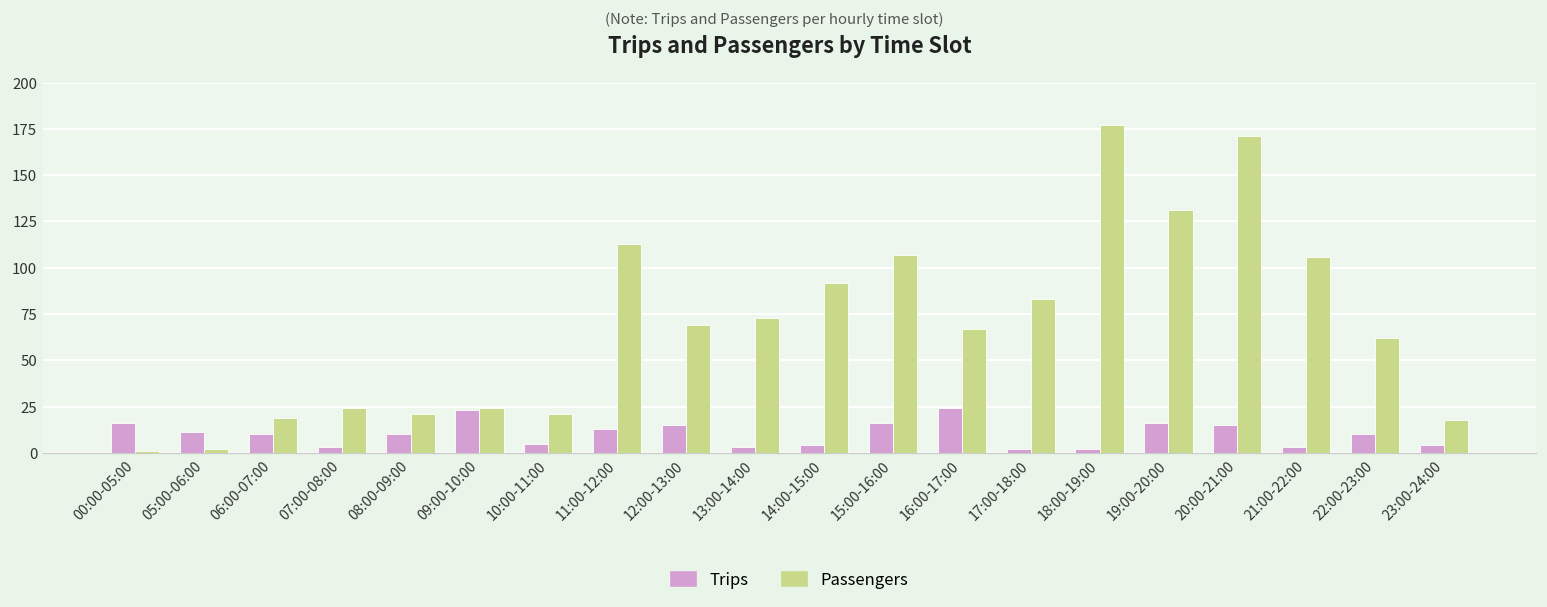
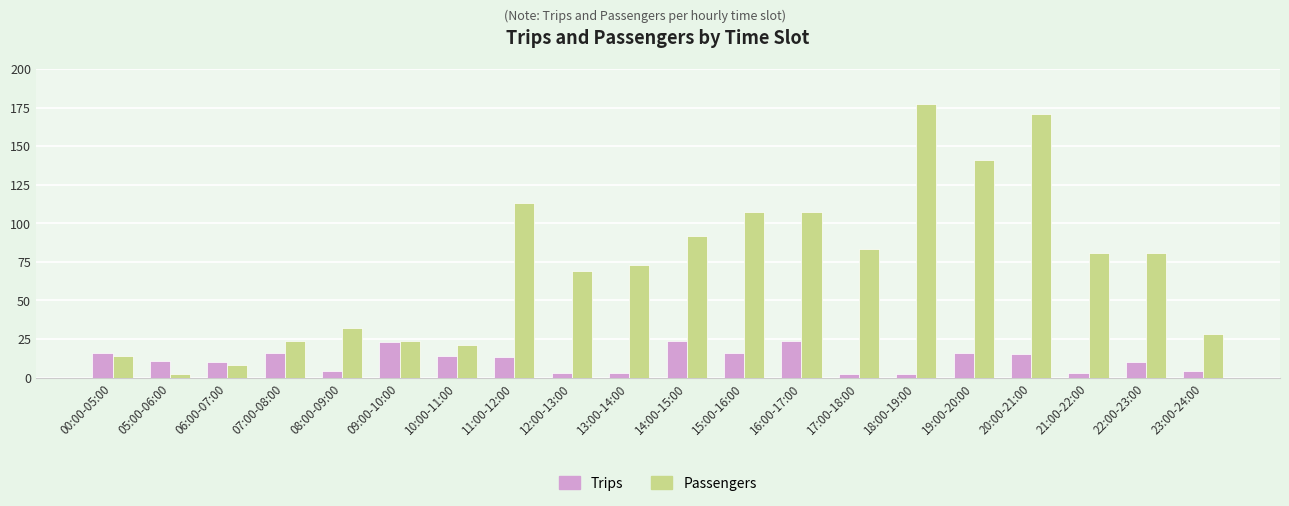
Passengers, 00:00-05:00: 1 -> 14
Passengers, 06:00-07:00: 19 -> 8
Trips, 07:00-08:00: 3 -> 16
Trips, 08:00-09:00: 10 -> 4
Passengers, 08:00-09:00: 21 -> 32
Trips, 10:00-11:00: 5 -> 14
Trips, 12:00-13:00: 15 -> 3
Trips, 14:00-15:00: 4 -> 24
Passengers, 16:00-17:00: 67 -> 107
Passengers, 19:00-20:00: 131 -> 141
Passengers, 21:00-22:00: 106 -> 81
Passengers, 22:00-23:00: 62 -> 81
Passengers, 23:00-24:00: 18 -> 28
